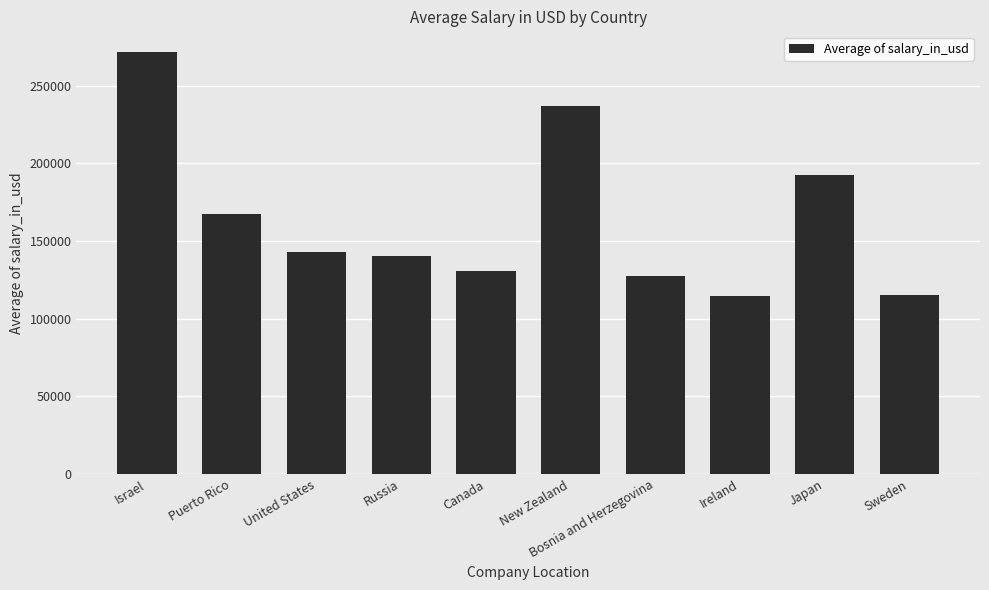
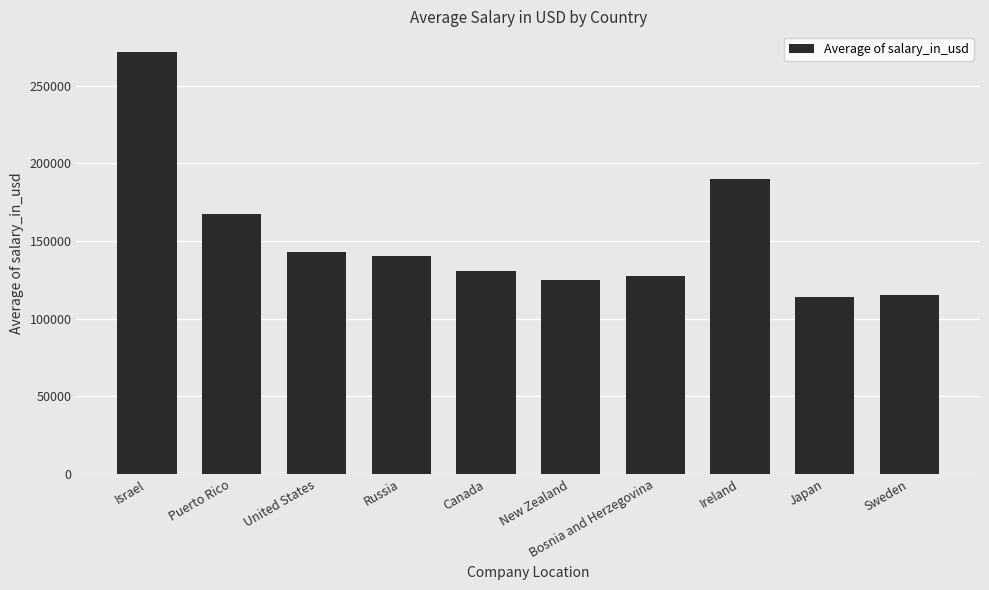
New Zealand: 237000 -> 125000
Ireland: 115000 -> 190000
Japan: 193000 -> 114000
